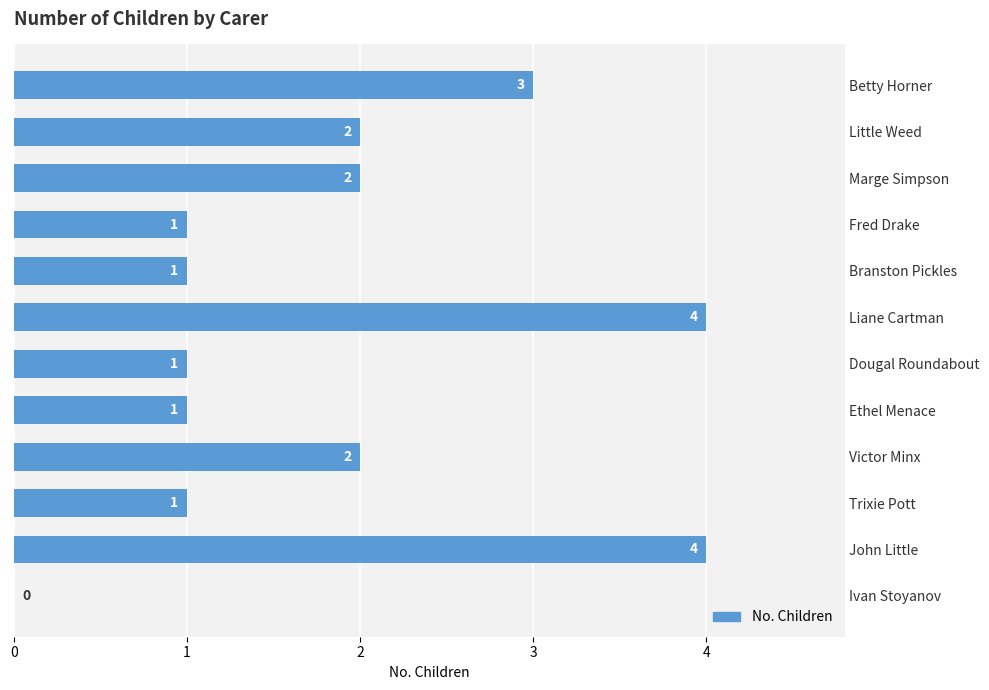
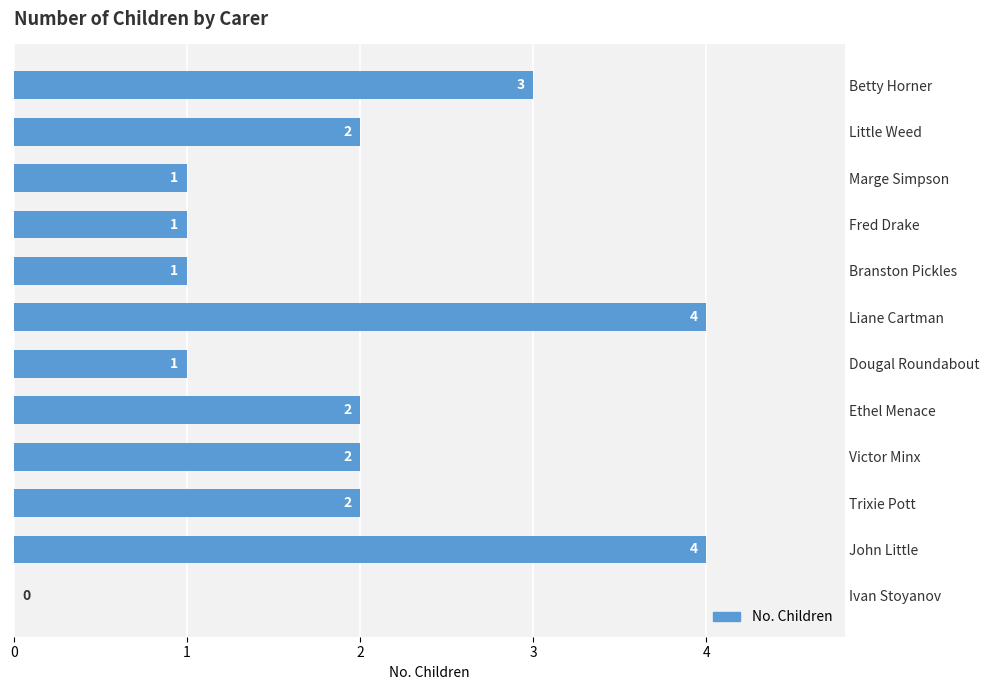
Marge Simpson: 2 -> 1
Ethel Menace: 1 -> 2
Trixie Pott: 1 -> 2
